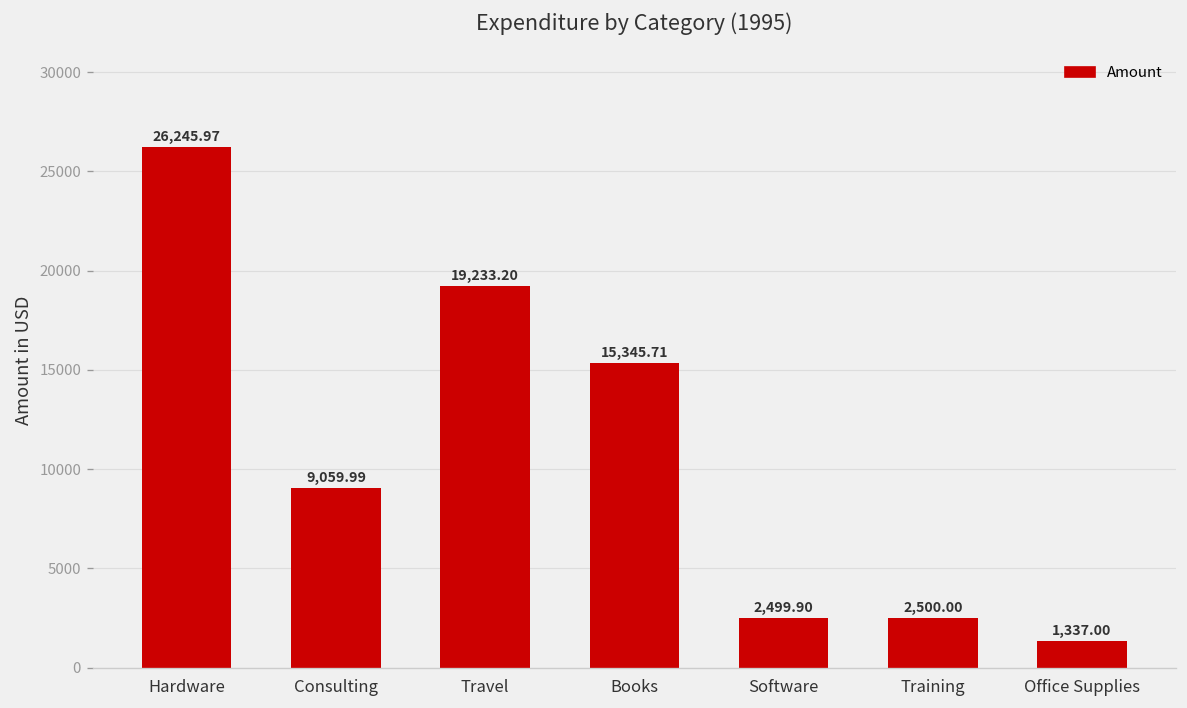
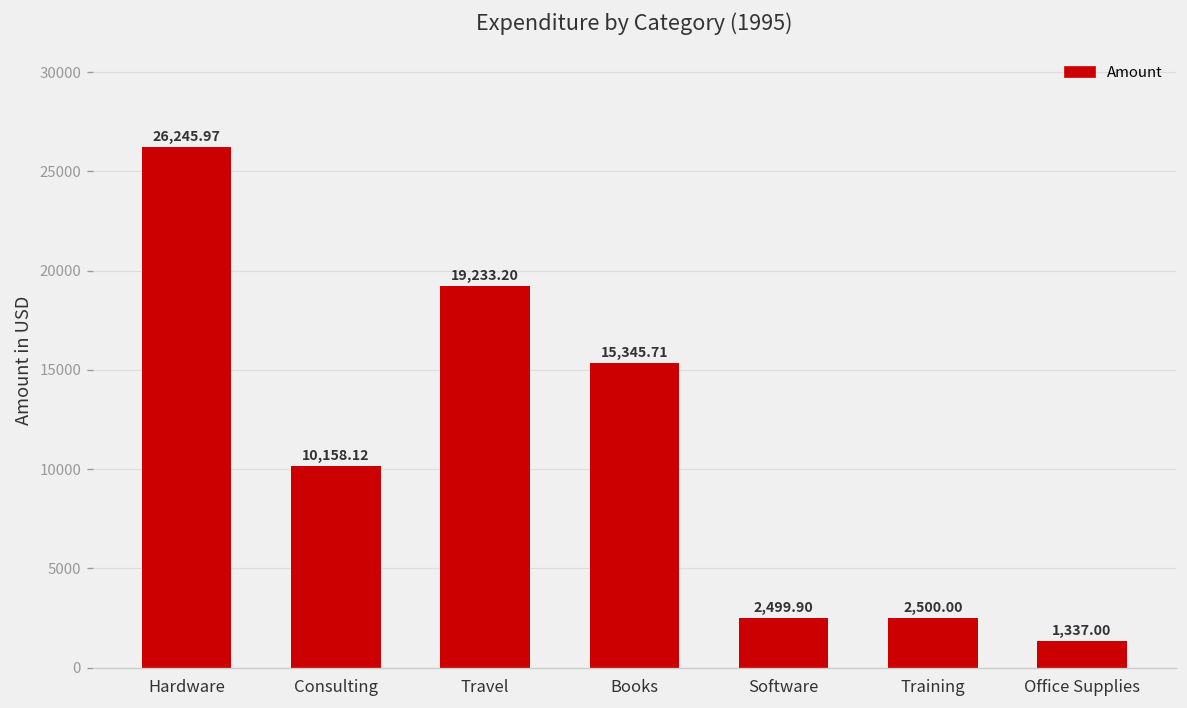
Consulting: 9,059.99 -> 10,158.12
